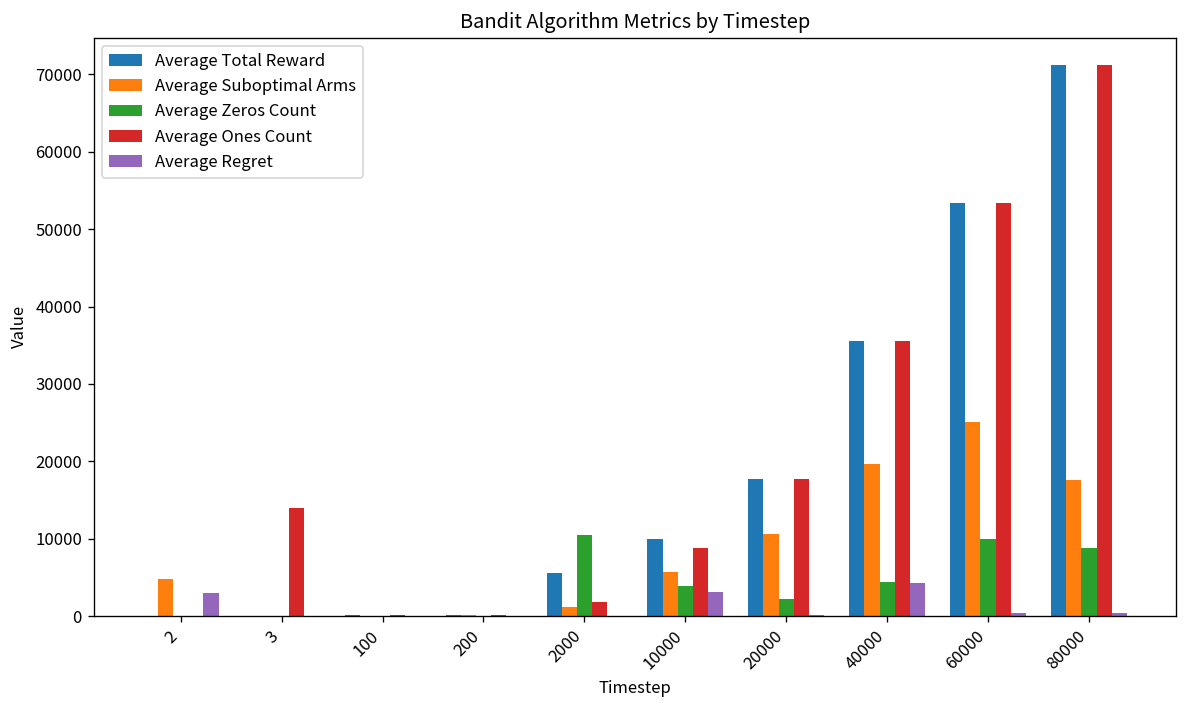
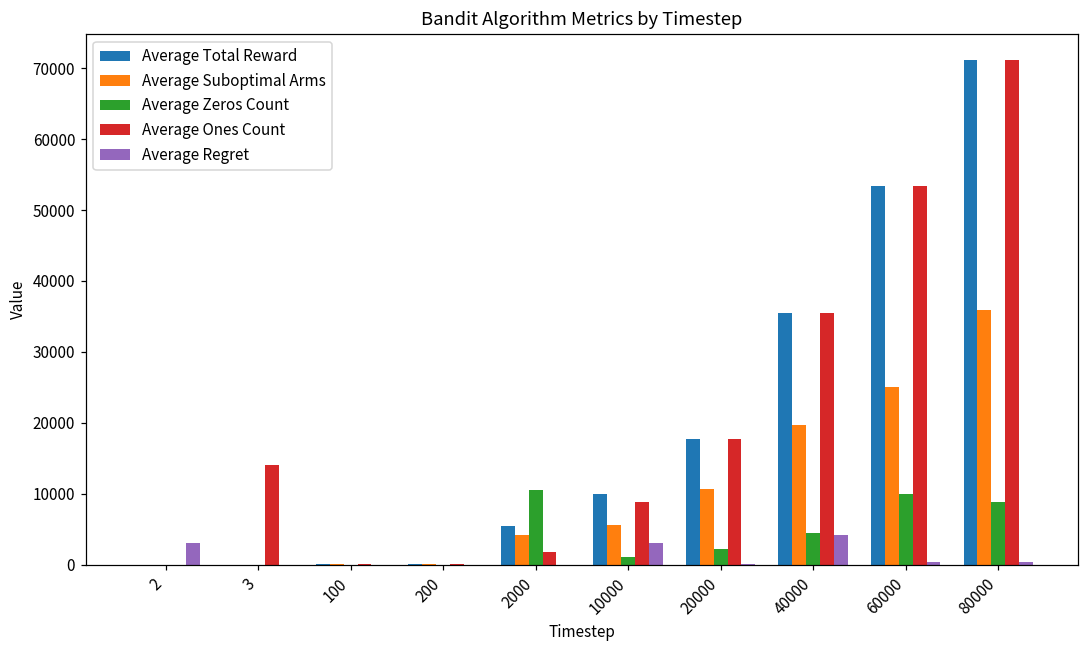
Average Suboptimal Arms, 2: 5000 -> 0
Average Suboptimal Arms, 2000: 1000 -> 4000
Average Zeros Count, 10000: 4000 -> 1000
Average Suboptimal Arms, 80000: 18000 -> 36000
